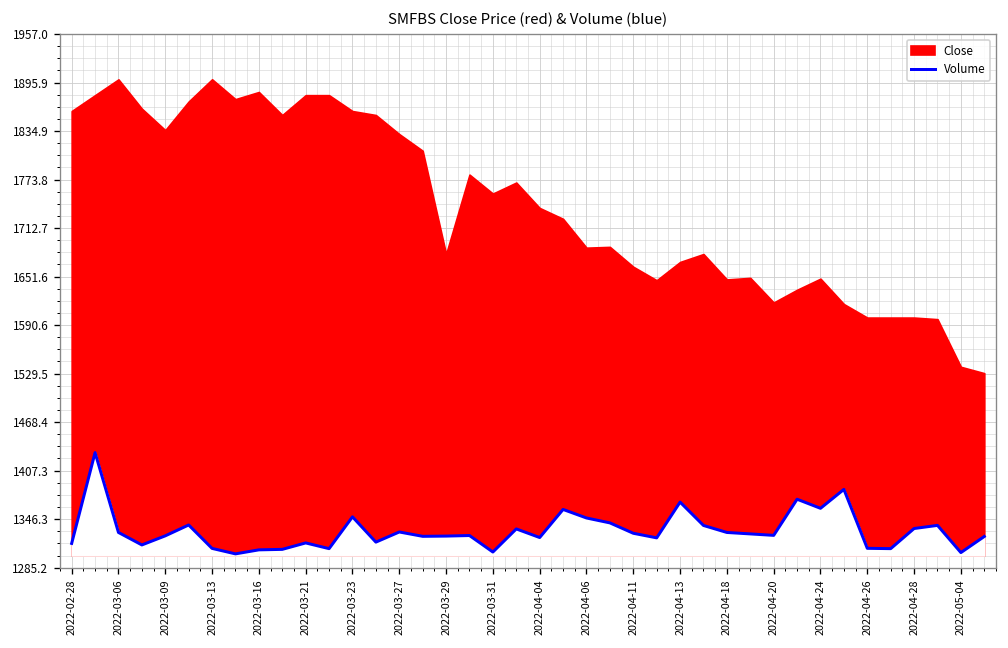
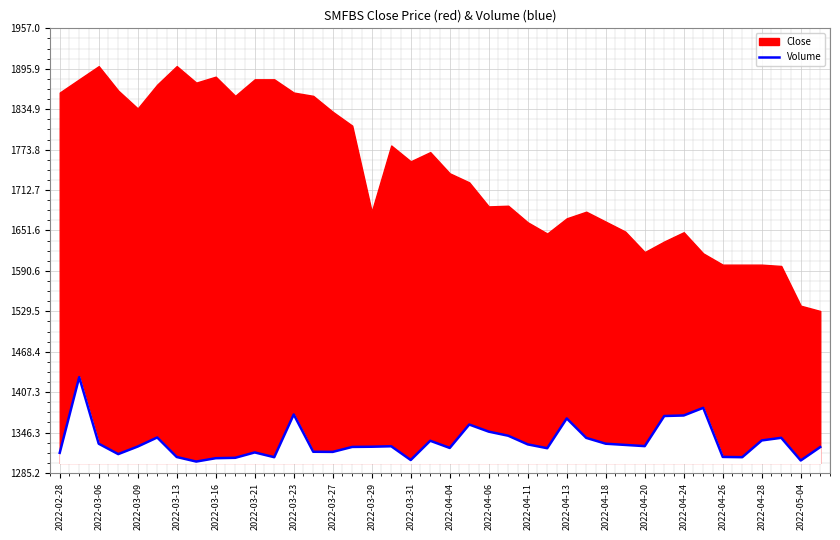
Volume, 2022-03-23: 1350 -> 1370
Volume, 2022-03-27: 1330 -> 1320
Close, 2022-04-18: 1650 -> 1670
Volume, 2022-04-24: 1360 -> 1370
